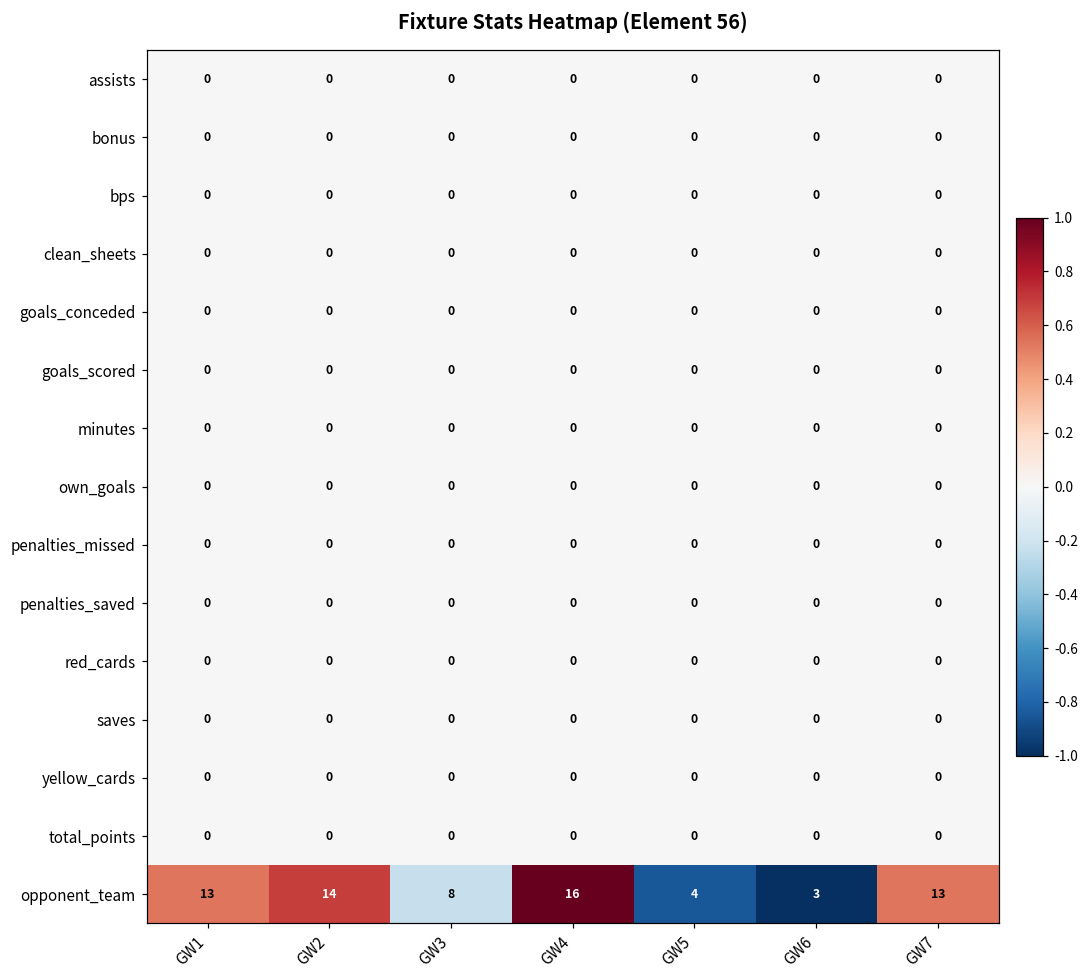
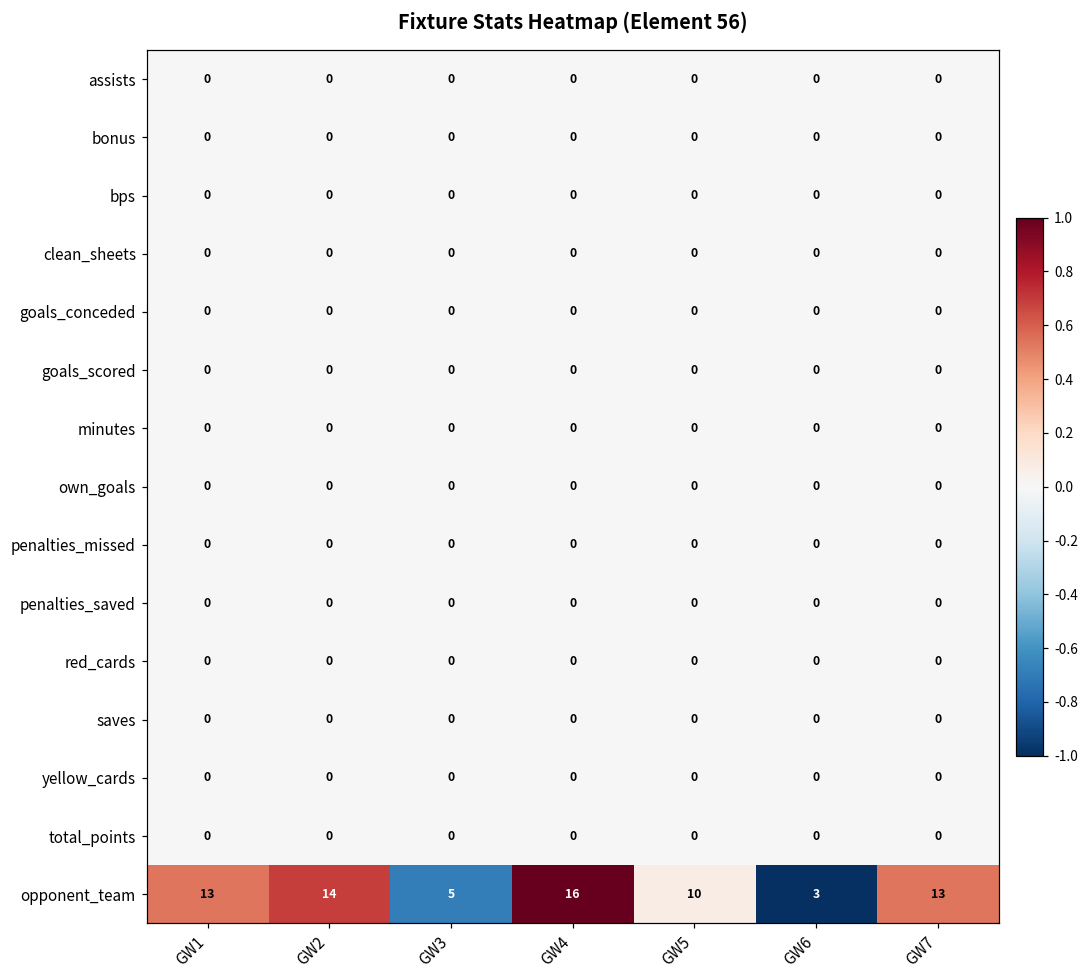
opponent_team, GW3: 8 -> 5
opponent_team, GW5: 4 -> 10
